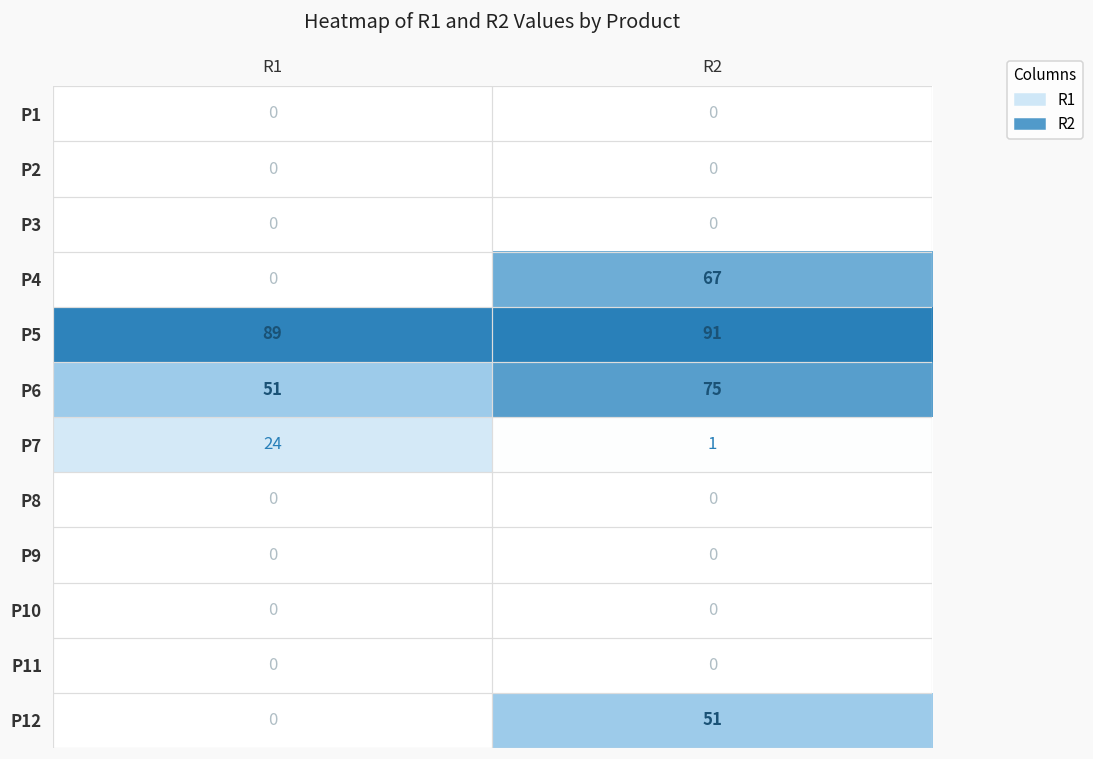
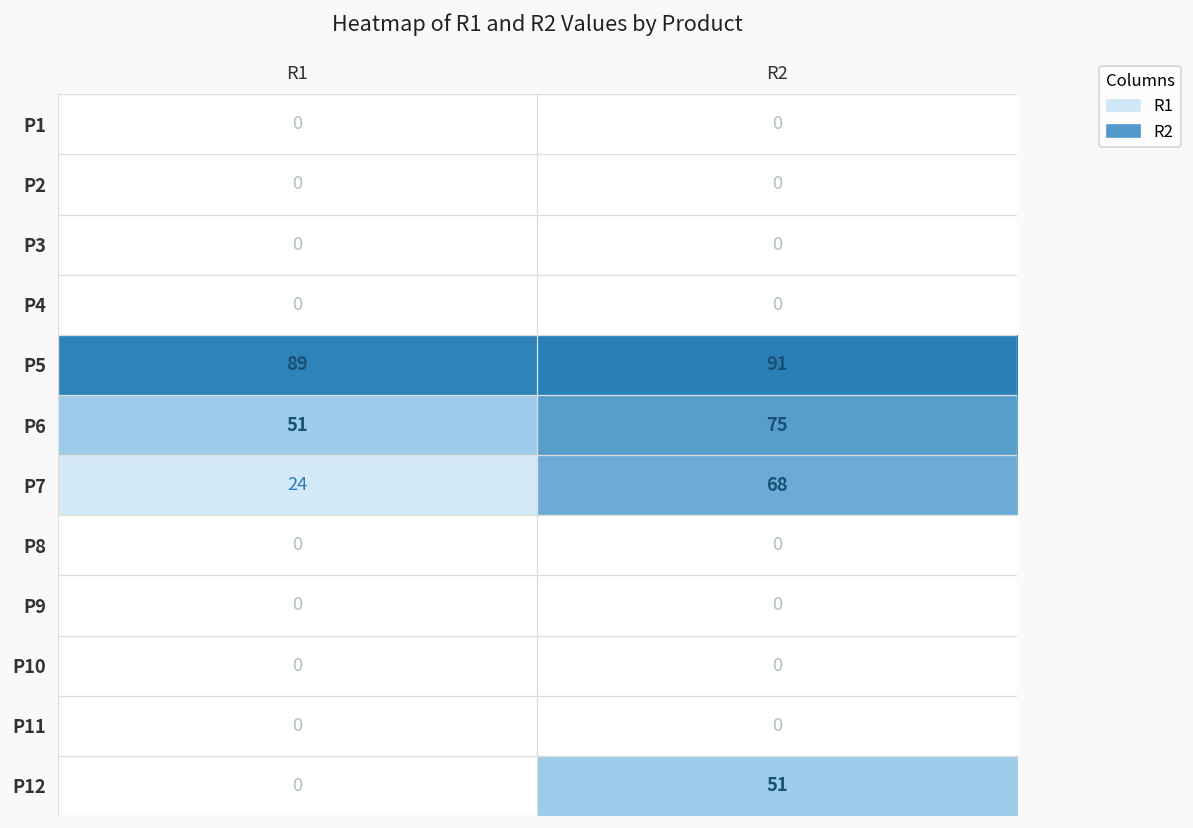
P4, R2: 67 -> 0
P7, R2: 1 -> 68
